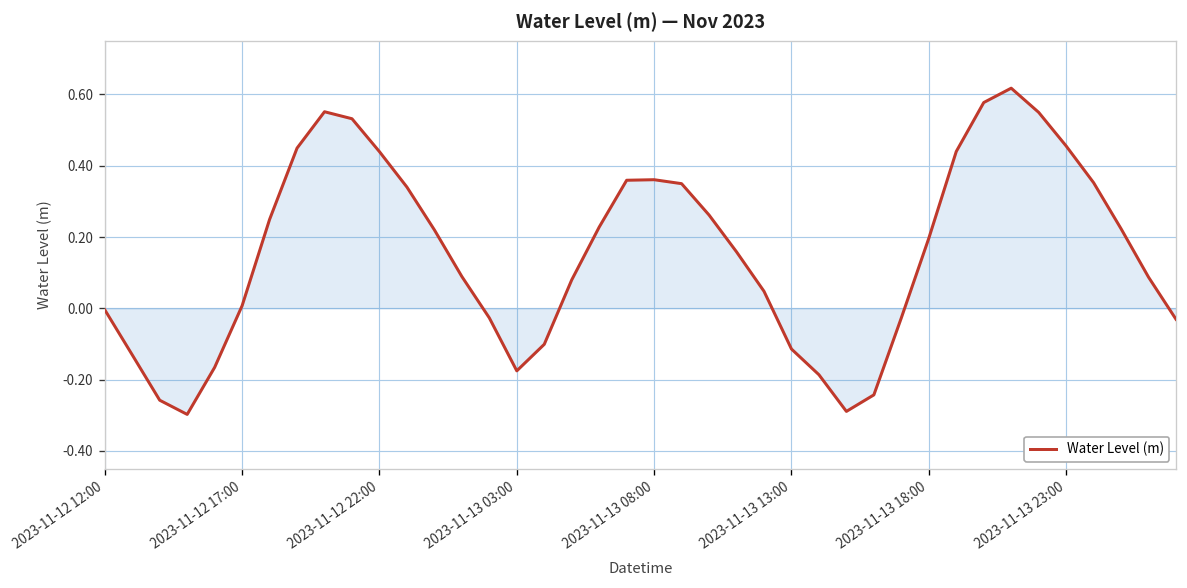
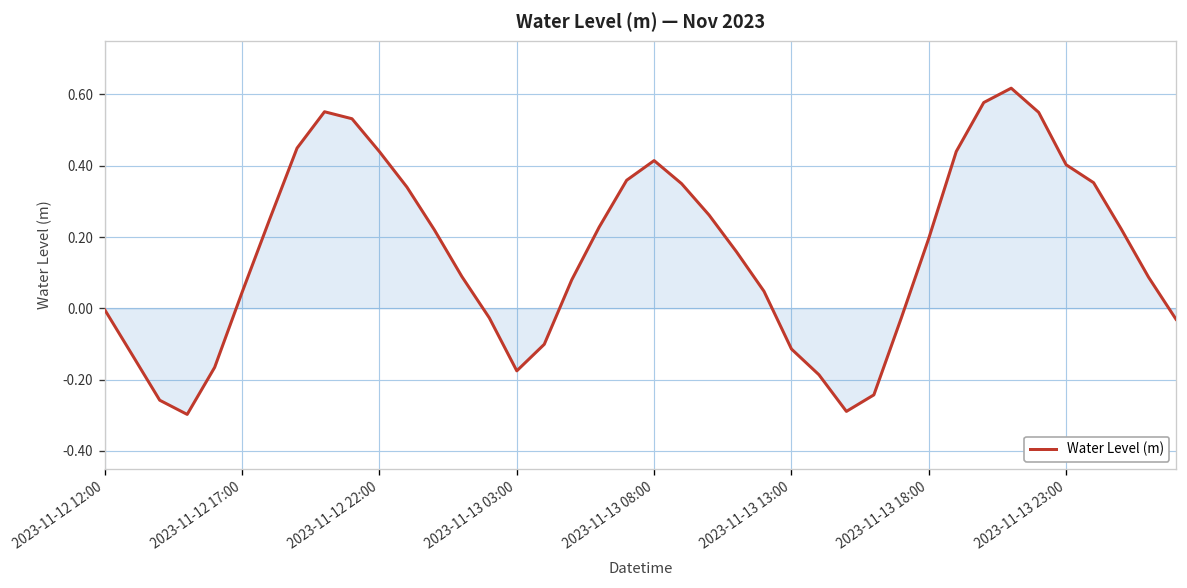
Water Level (m), 2023-11-12 17:00: 0.01 -> 0.05
Water Level (m), 2023-11-13 08:00: 0.36 -> 0.41
Water Level (m), 2023-11-13 23:00: 0.46 -> 0.40
